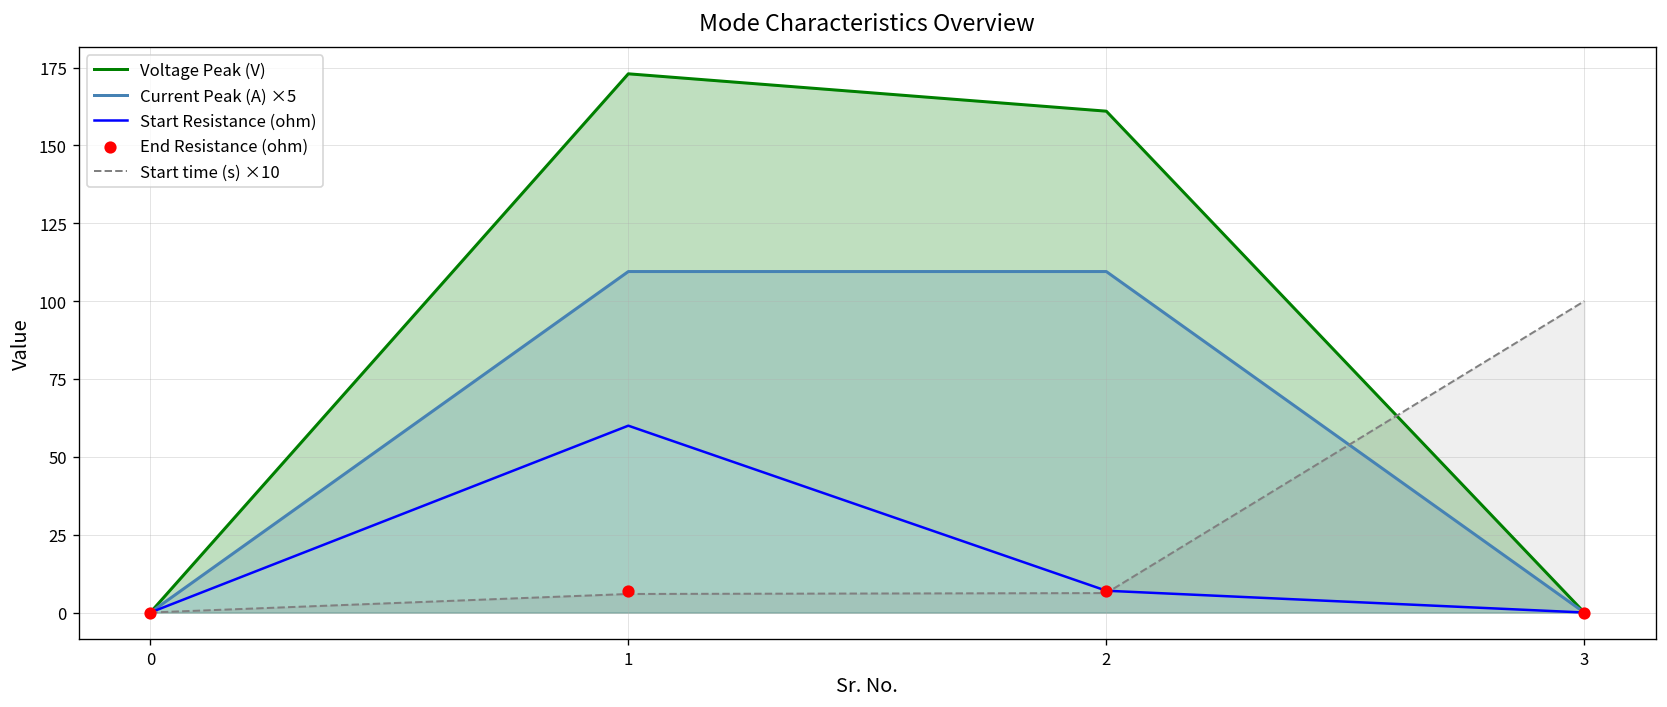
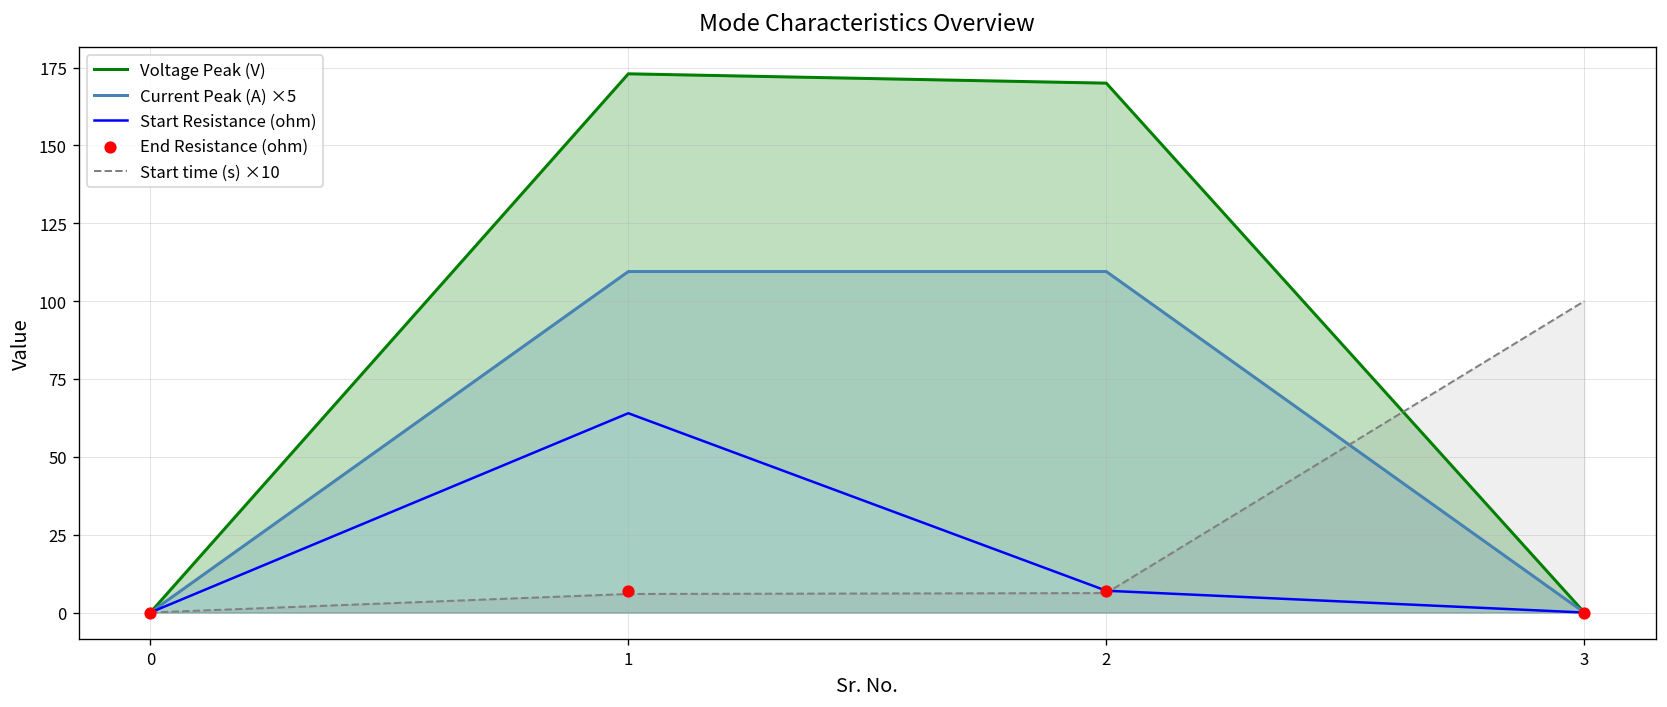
Start Resistance (ohm), 1: 60 -> 64
Voltage Peak (V), 2: 161 -> 170
